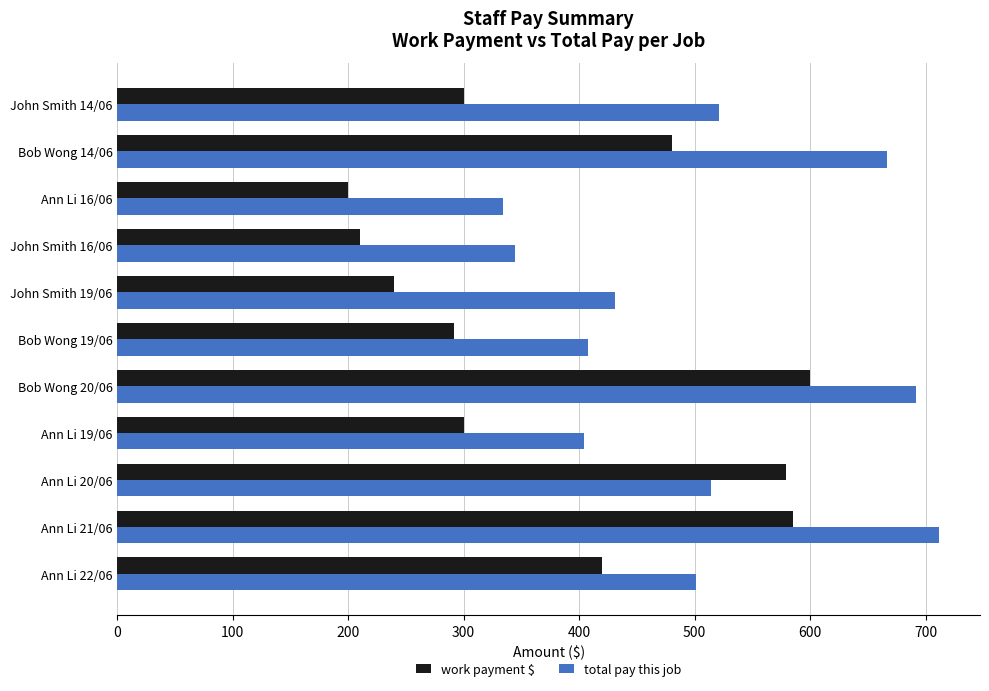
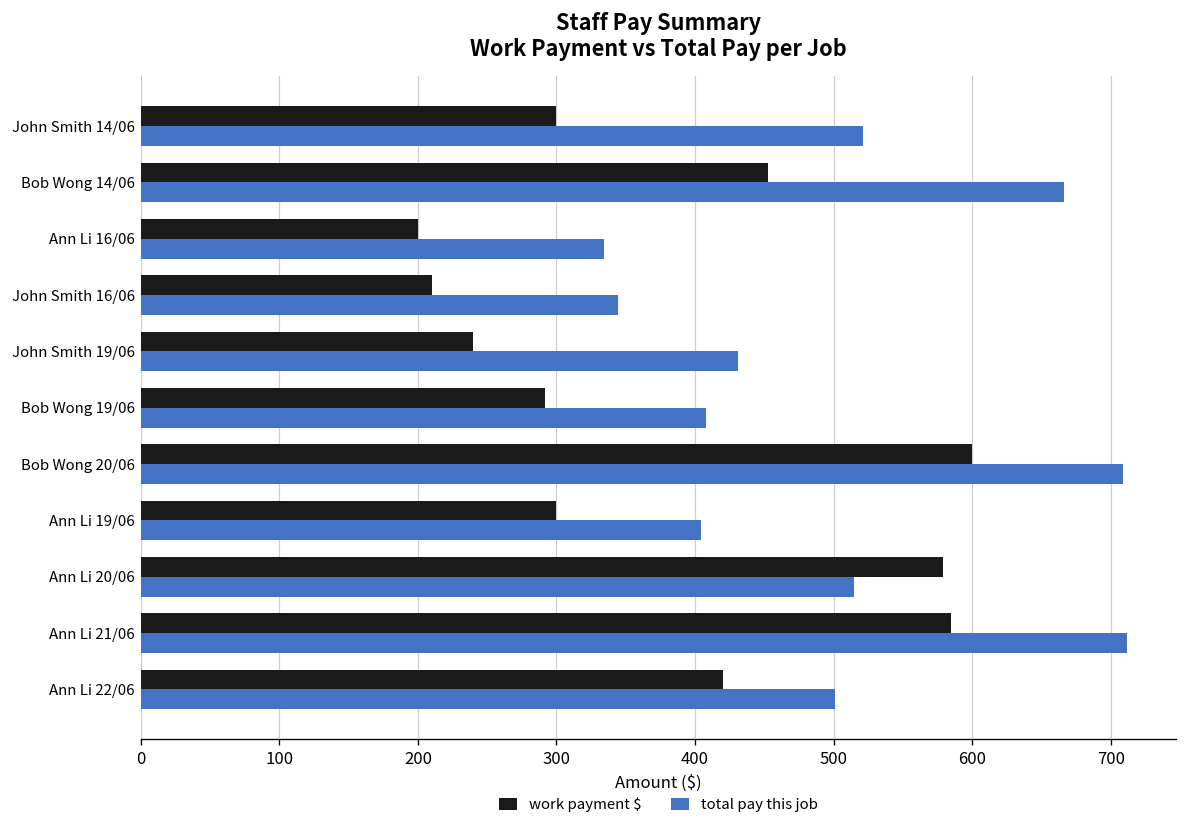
work payment $, Bob Wong 14/06: 480 -> 453
total pay this job, Bob Wong 20/06: 692 -> 709
